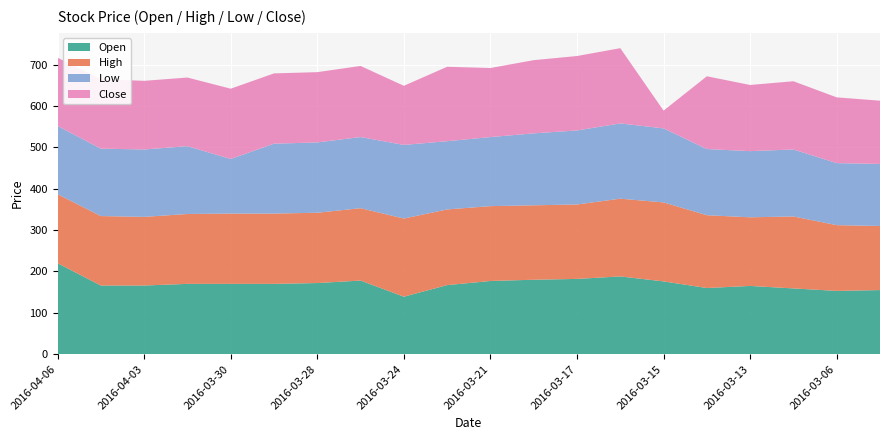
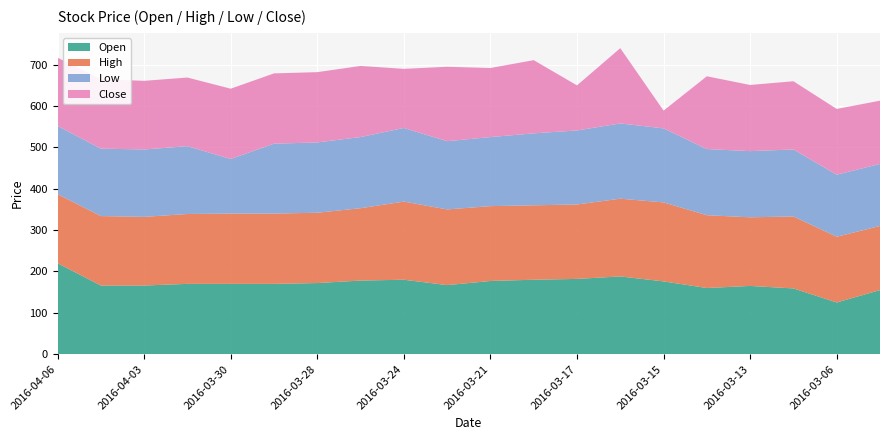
Open, 2016-03-24: 140 -> 180
Close, 2016-03-17: 180 -> 110
Open, 2016-03-06: 150 -> 130
